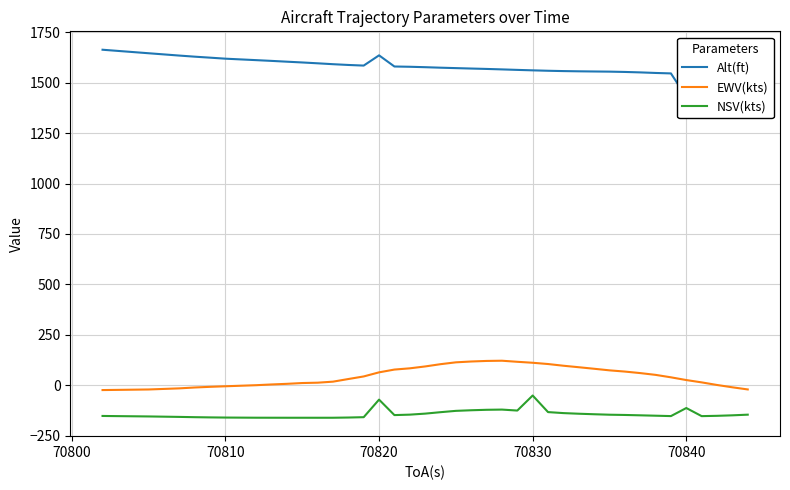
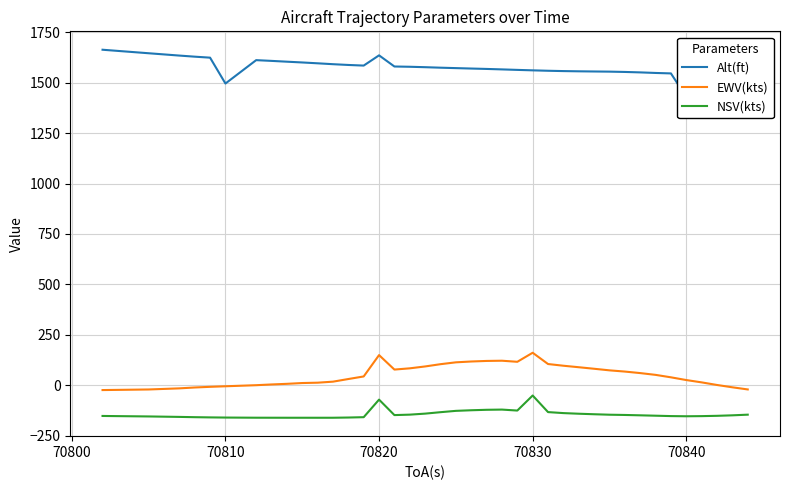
Alt(ft), 70810: 1620 -> 1500
EWV(kts), 70820: 60 -> 150
EWV(kts), 70830: 110 -> 160
NSV(kts), 70840: -110 -> -150
